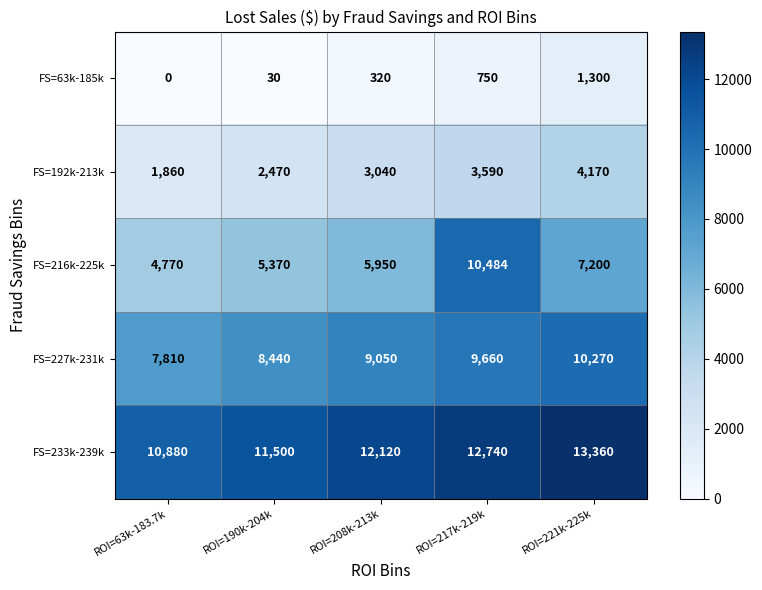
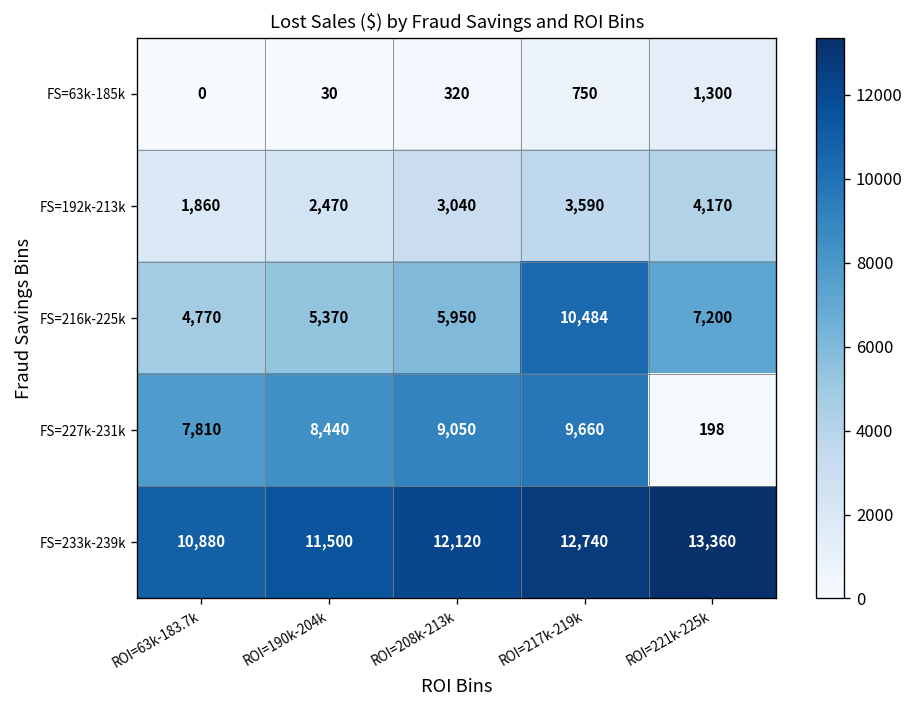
FS=227k-231k, ROI=221k-225k: 10,270 -> 198
